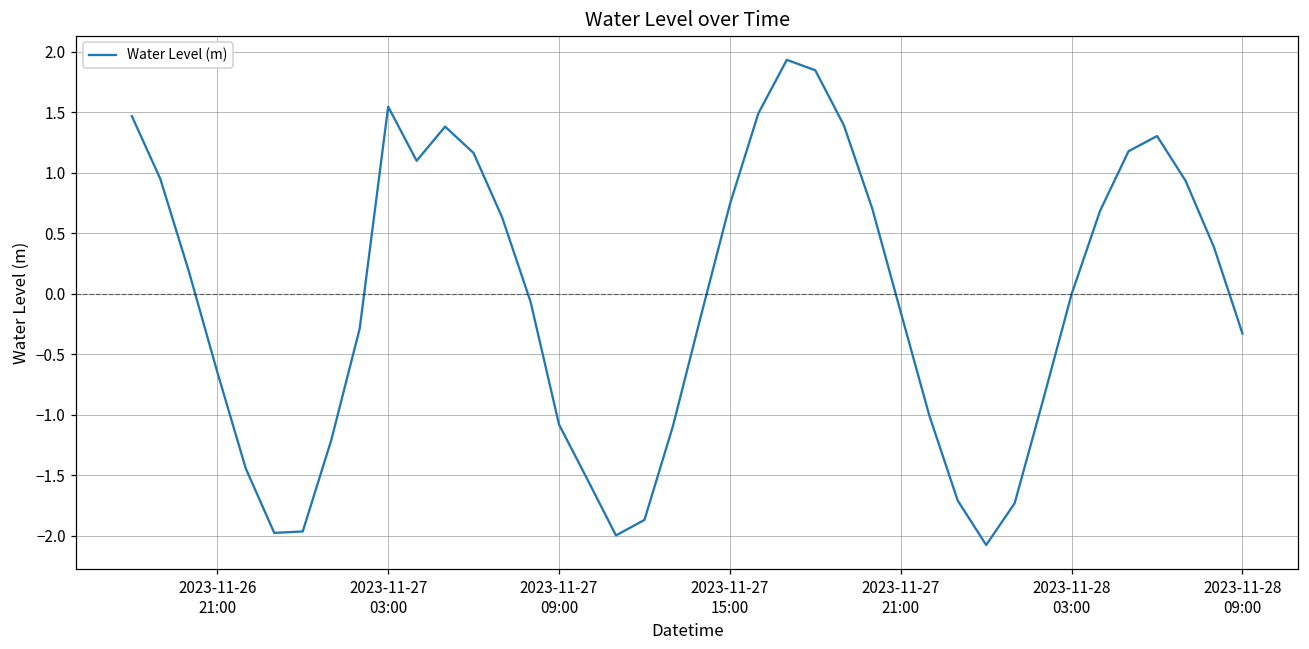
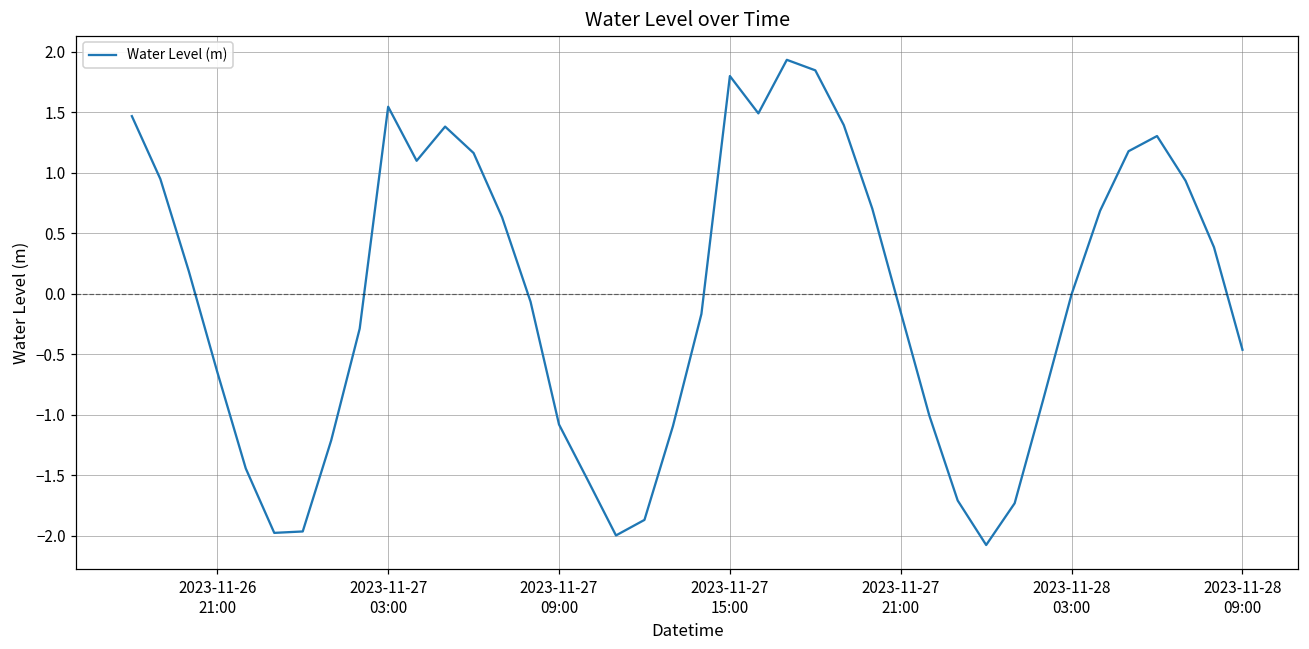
2023-11-27 15:00: 0.74 -> 1.80
2023-11-28 09:00: -0.33 -> -0.46
